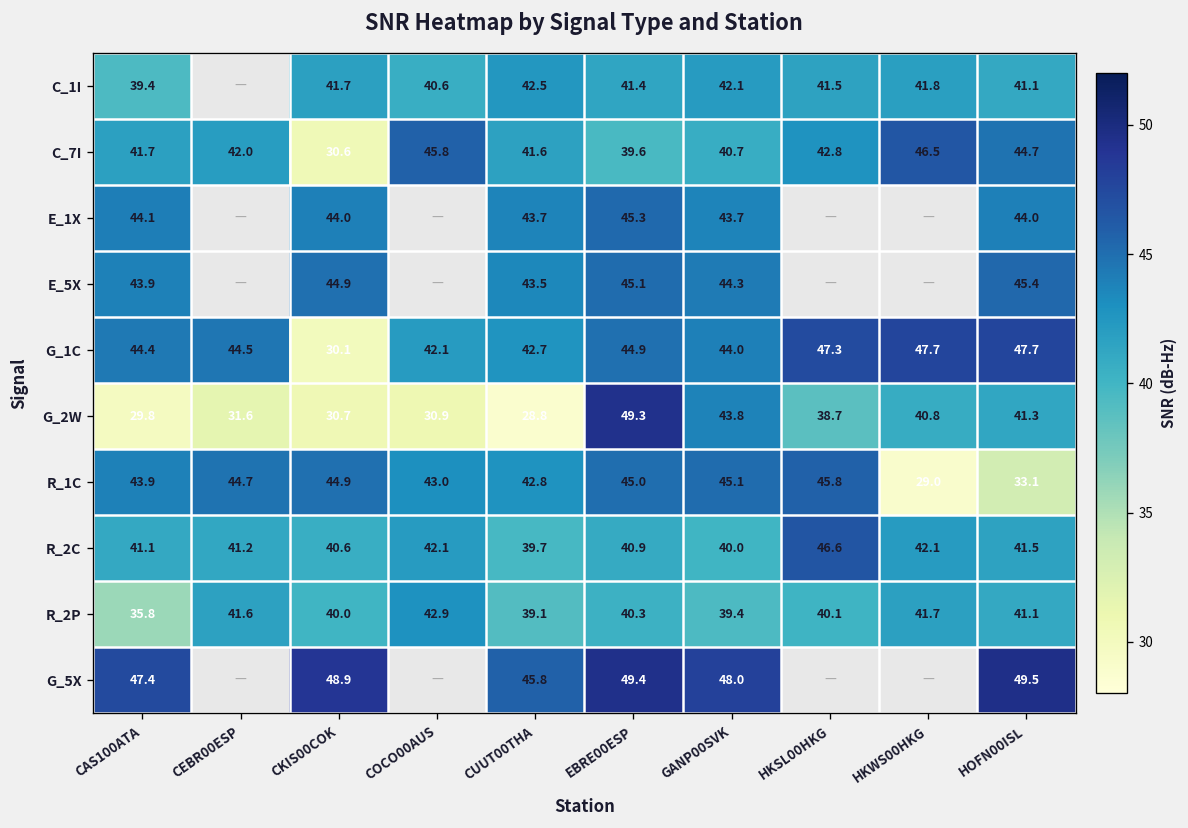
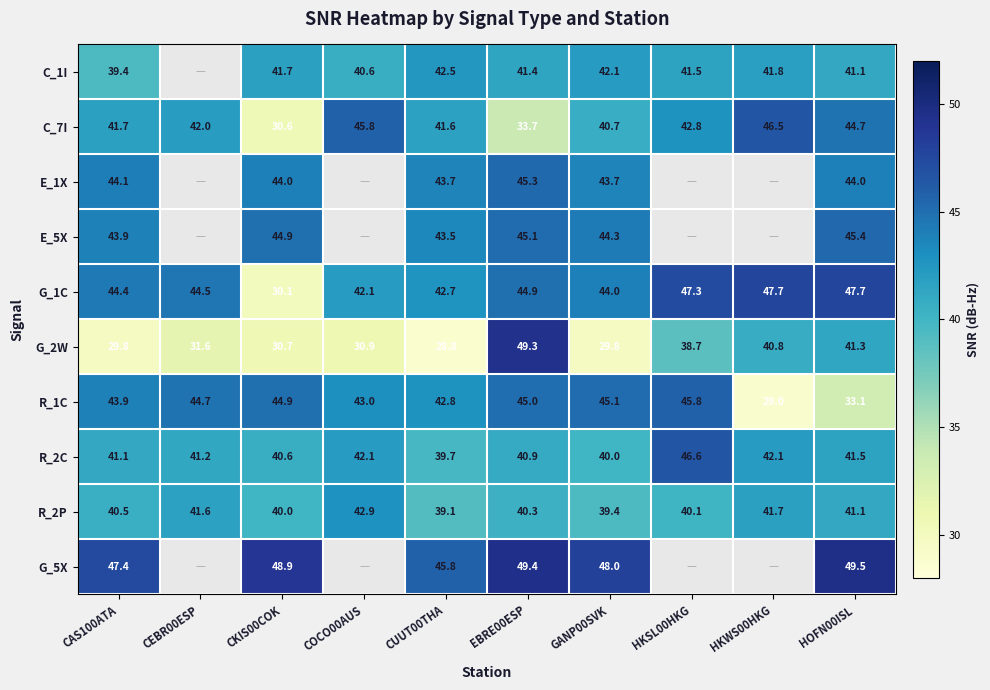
C_7I, EBRE00ESP: 39.6 -> 33.7
G_2W, GANP00SVK: 43.8 -> 29.8
R_2P, CAS100ATA: 35.8 -> 40.5
